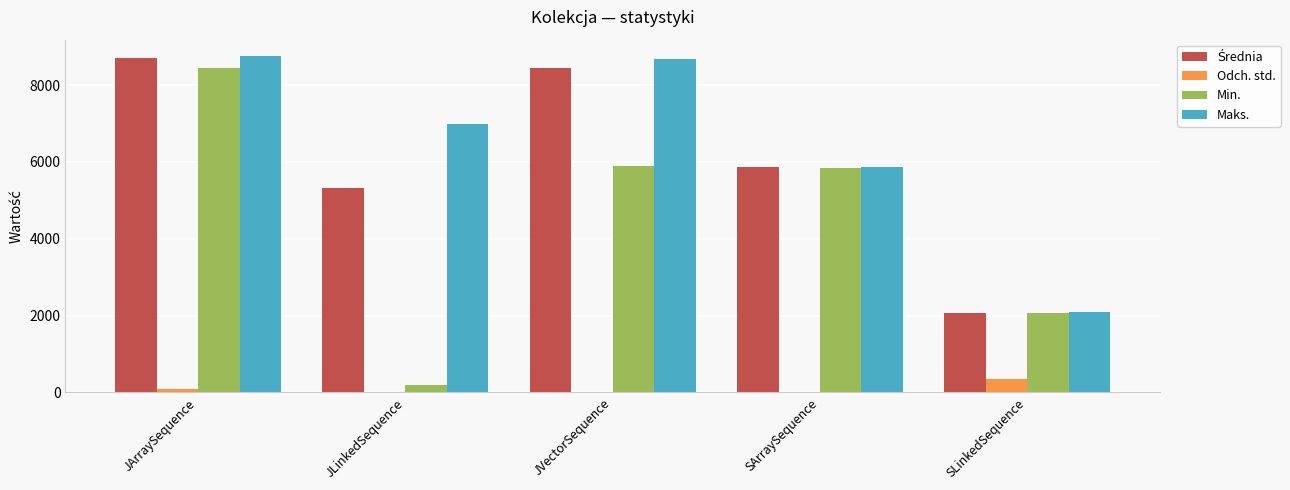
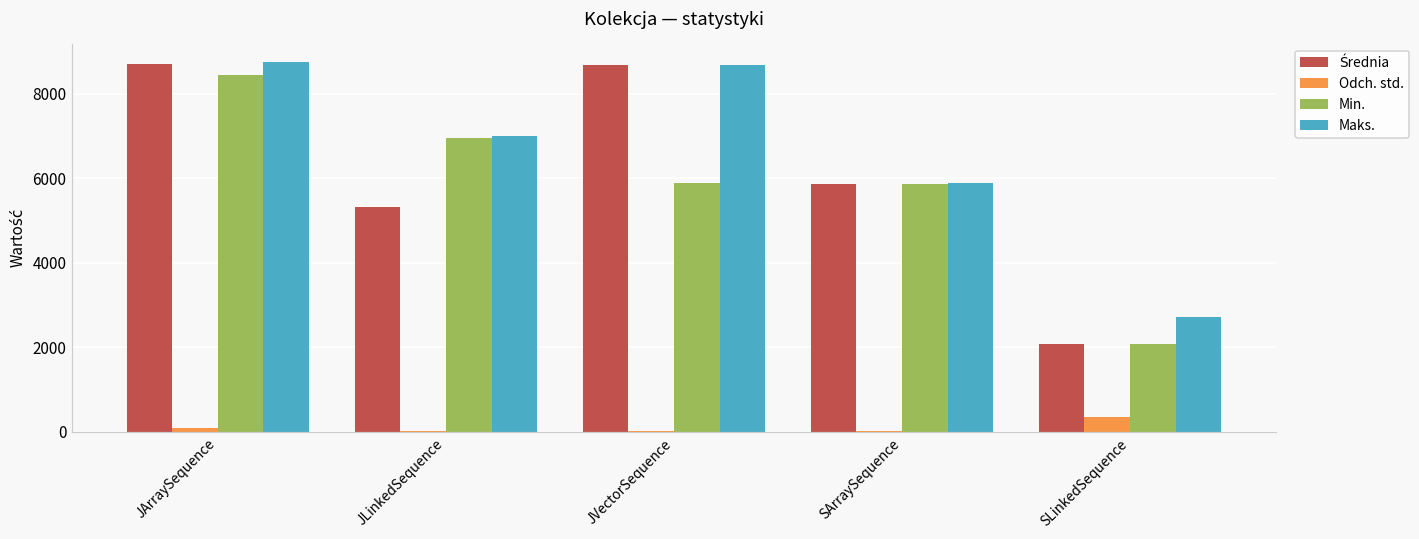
Min., JLinkedSequence: 200 -> 6900
Średnia, JVectorSequence: 8400 -> 8700
Maks., SLinkedSequence: 2100 -> 2700
